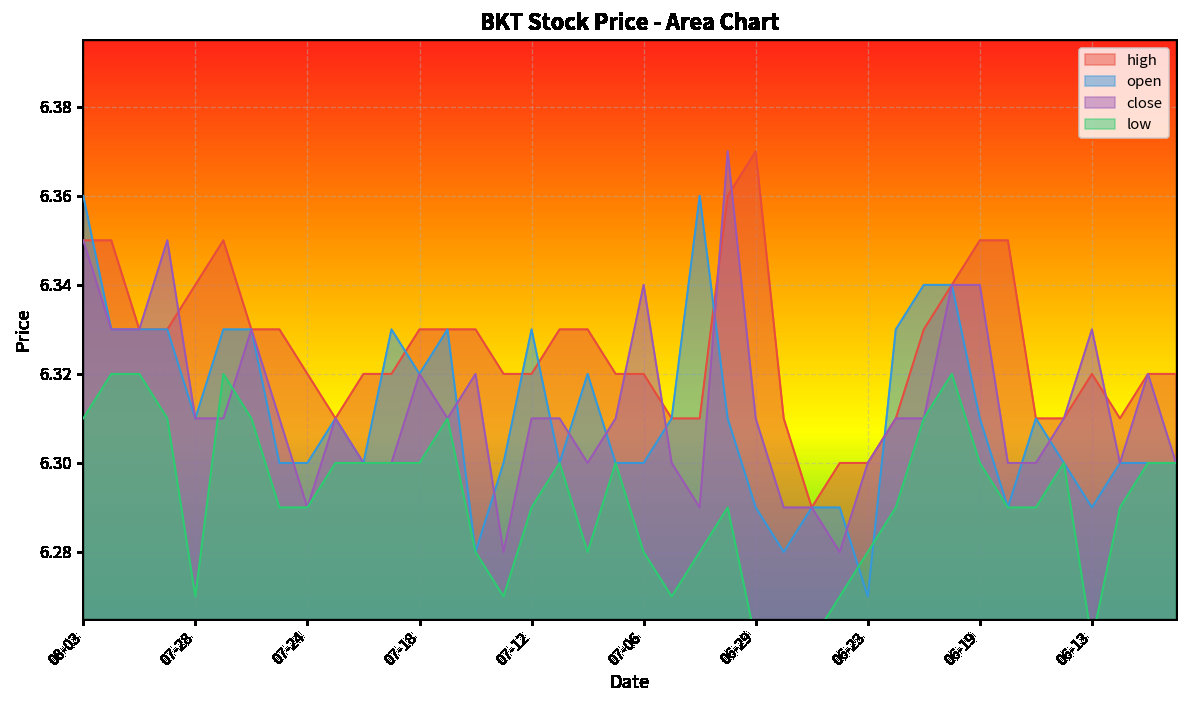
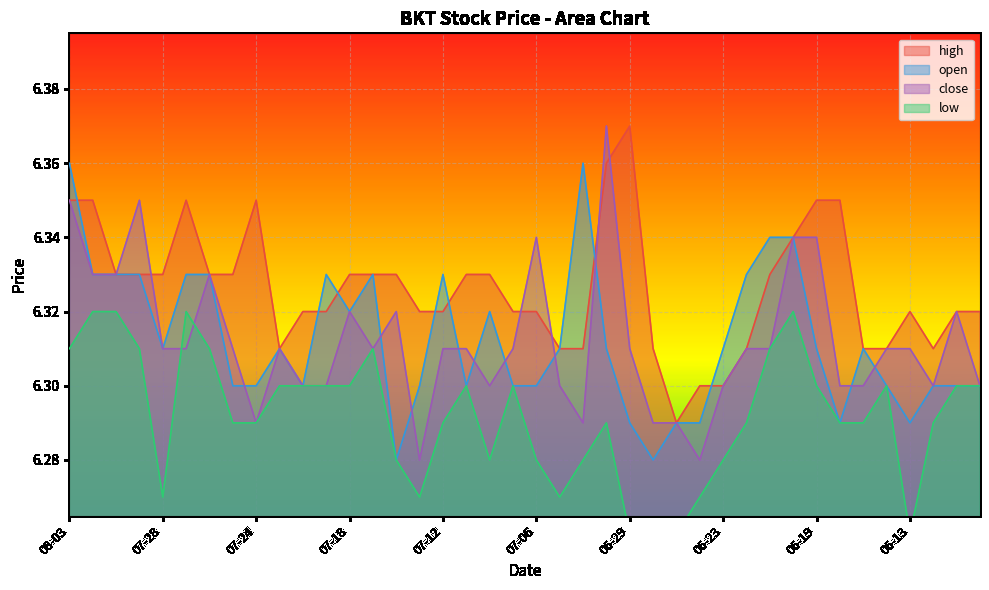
high, 07-28: 6.34 -> 6.33
high, 07-24: 6.32 -> 6.35
open, 06-23: 6.27 -> 6.31
close, 06-13: 6.33 -> 6.31
